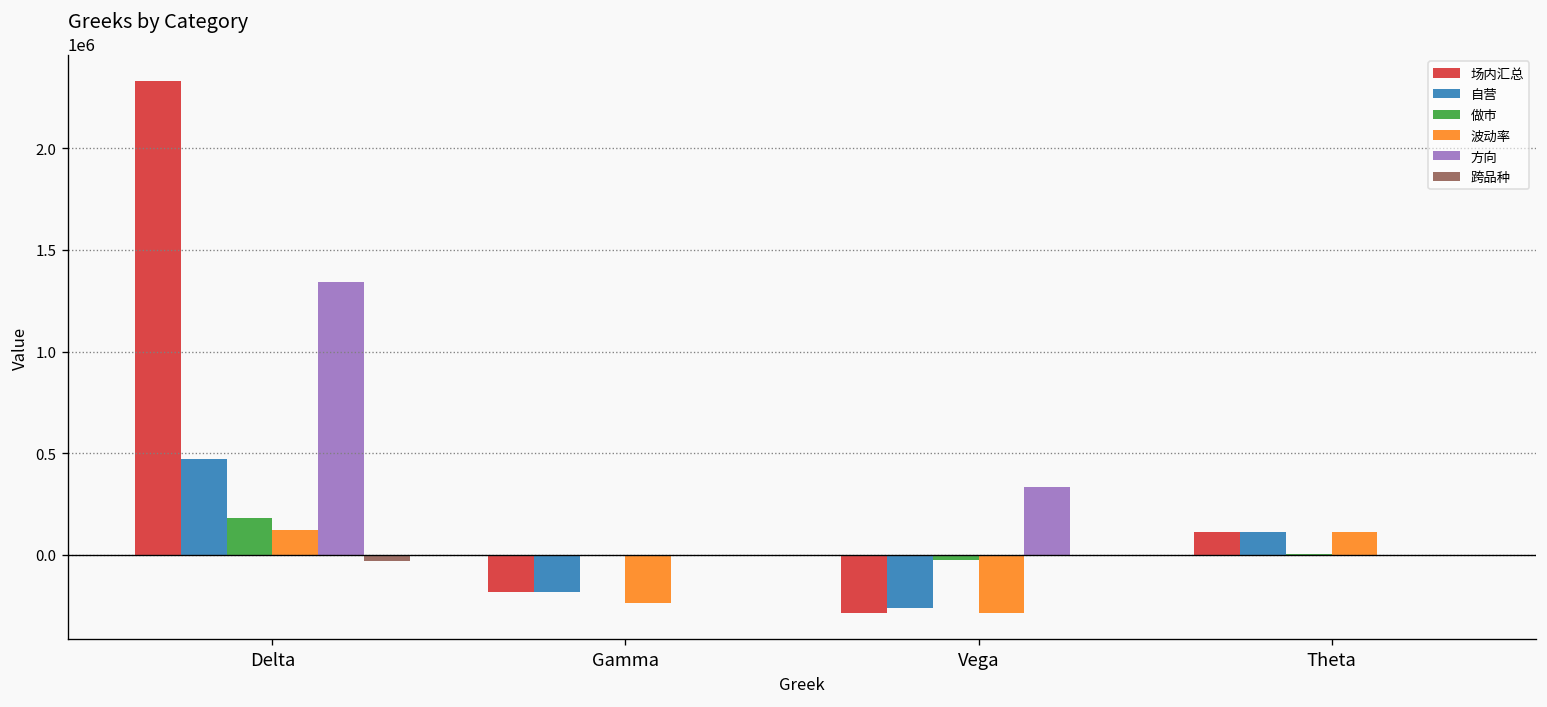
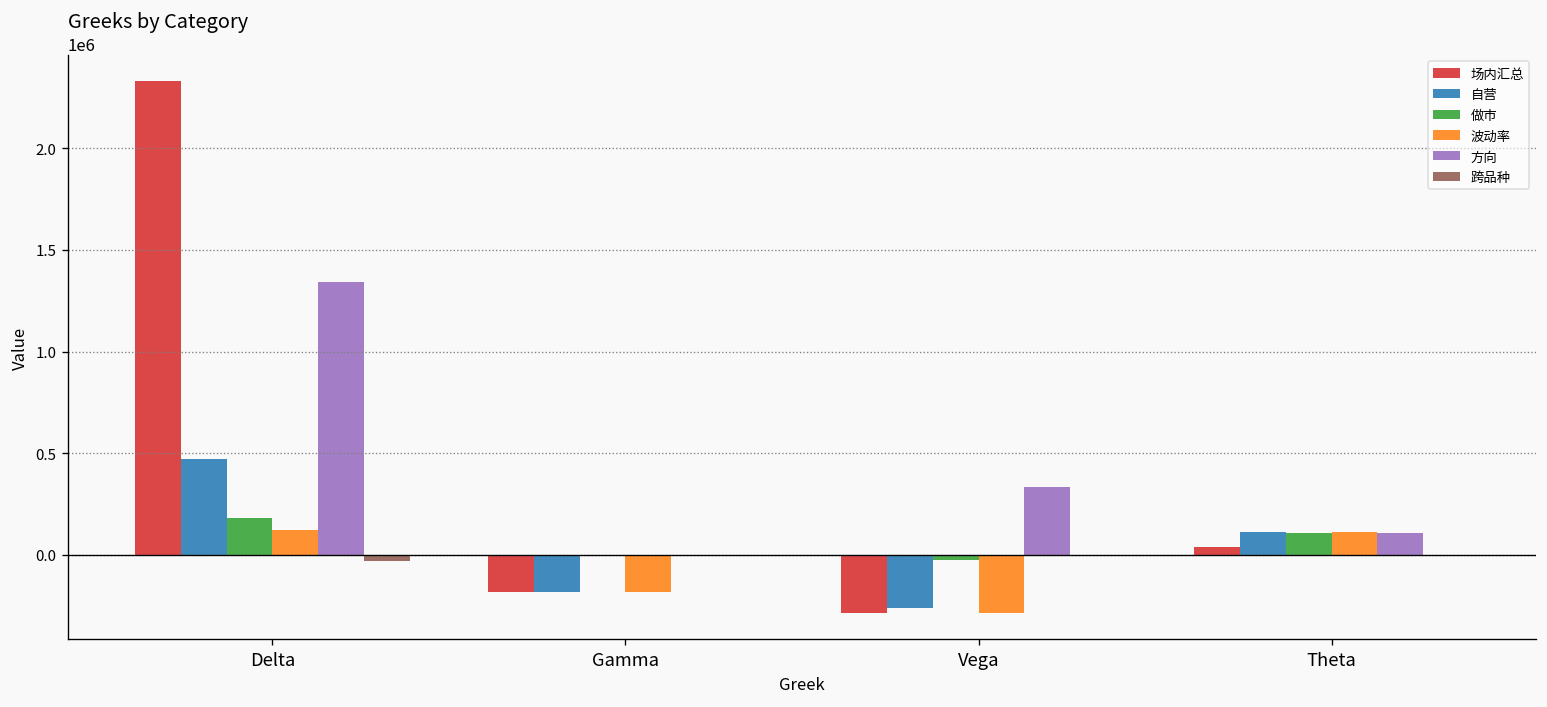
波动率, Gamma: -230000 -> -180000
场内汇总, Theta: 120000 -> 40000
做市, Theta: 0 -> 110000
方向, Theta: 0 -> 110000
